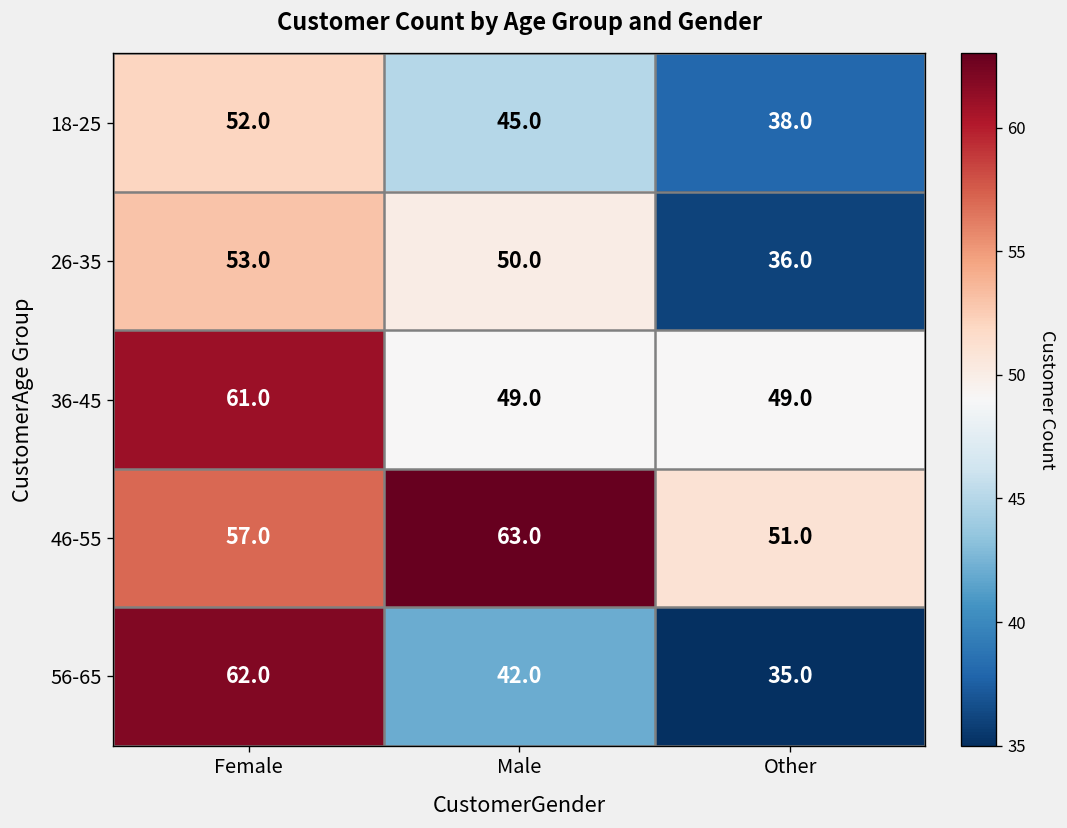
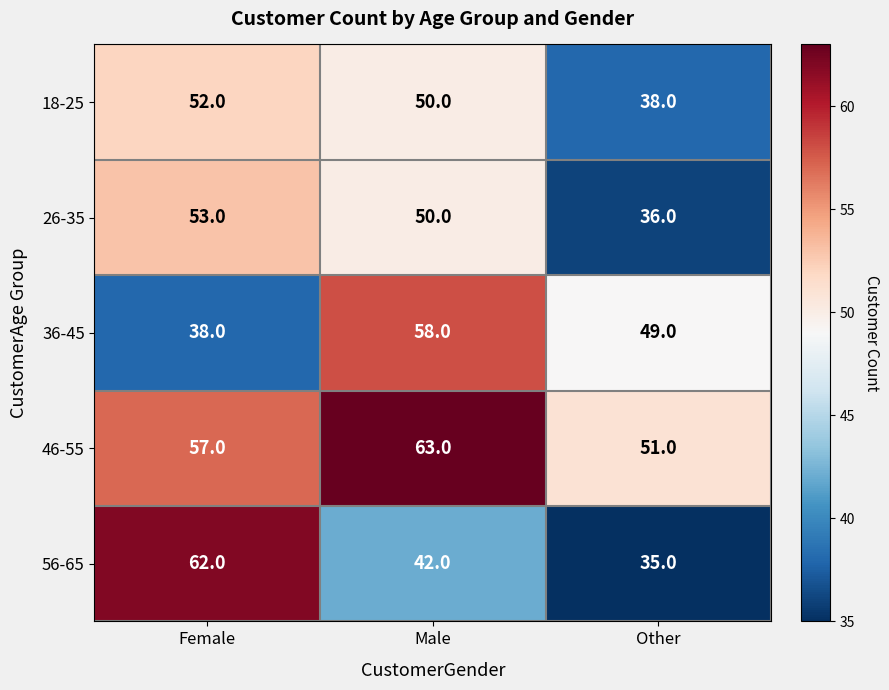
18-25, Male: 45.0 -> 50.0
36-45, Female: 61.0 -> 38.0
36-45, Male: 49.0 -> 58.0
